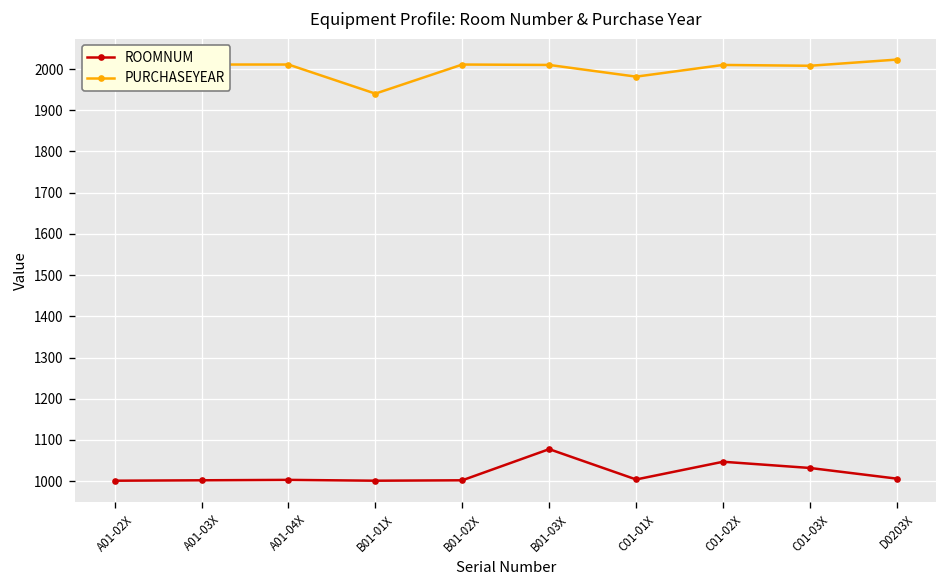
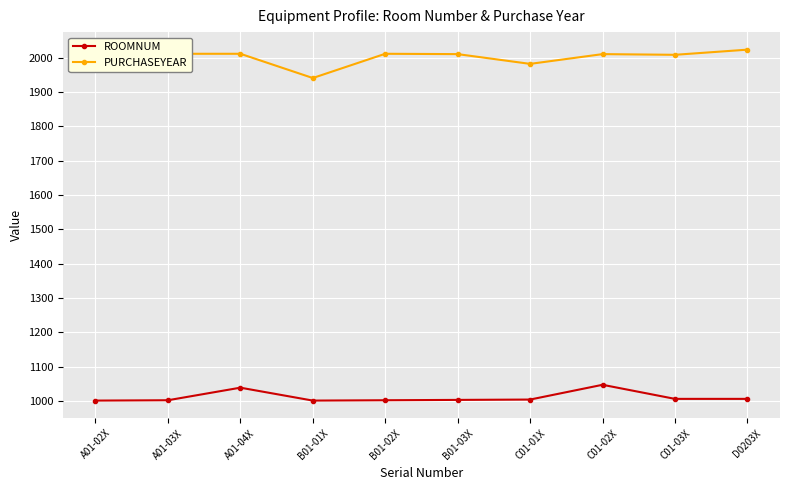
ROOMNUM, A01-04X: 1000 -> 1040
ROOMNUM, B01-03X: 1080 -> 1000
ROOMNUM, C01-03X: 1030 -> 1010
